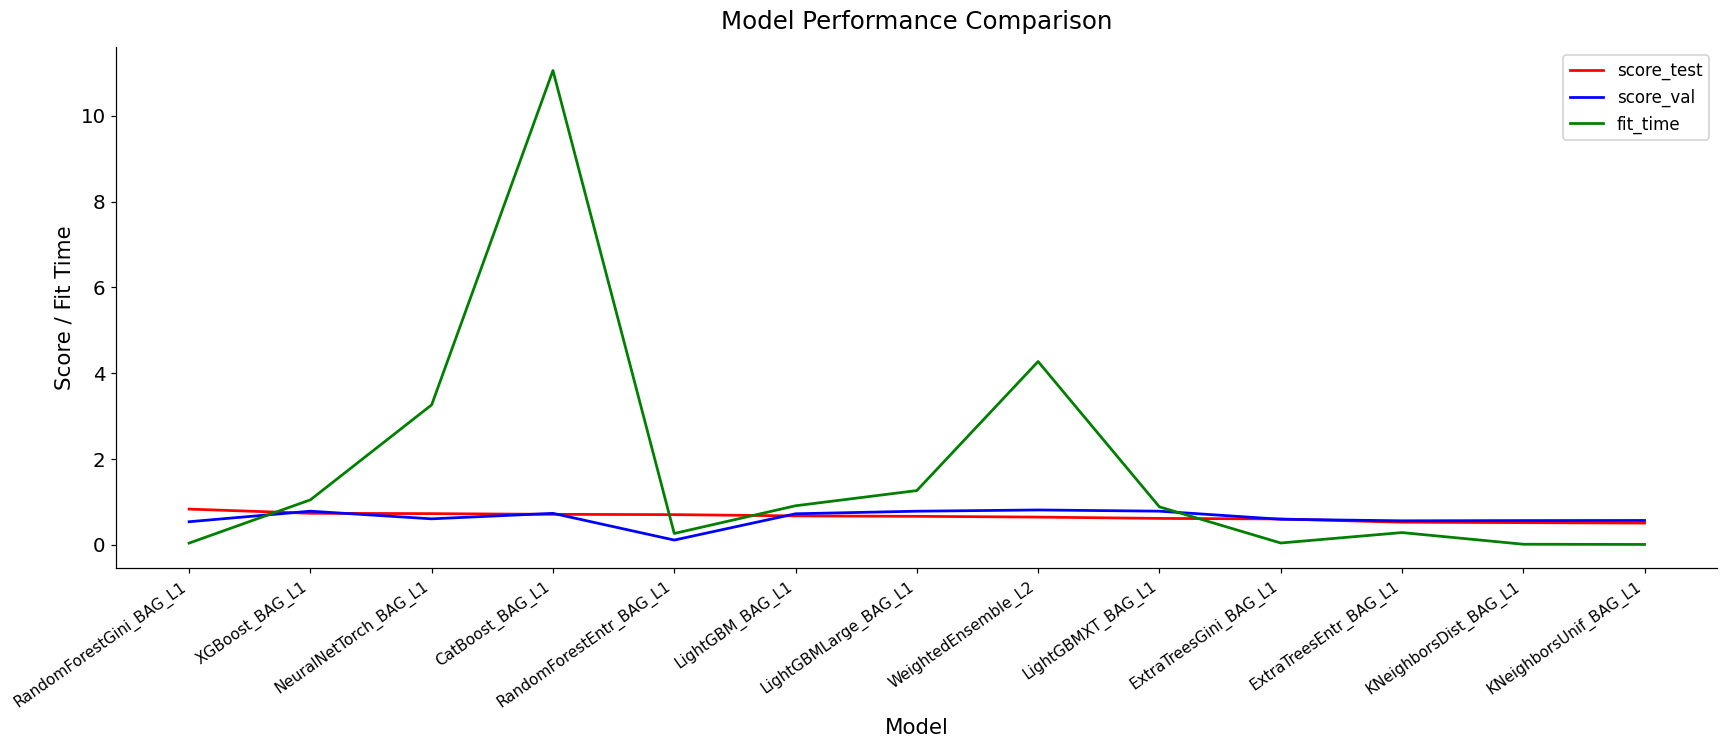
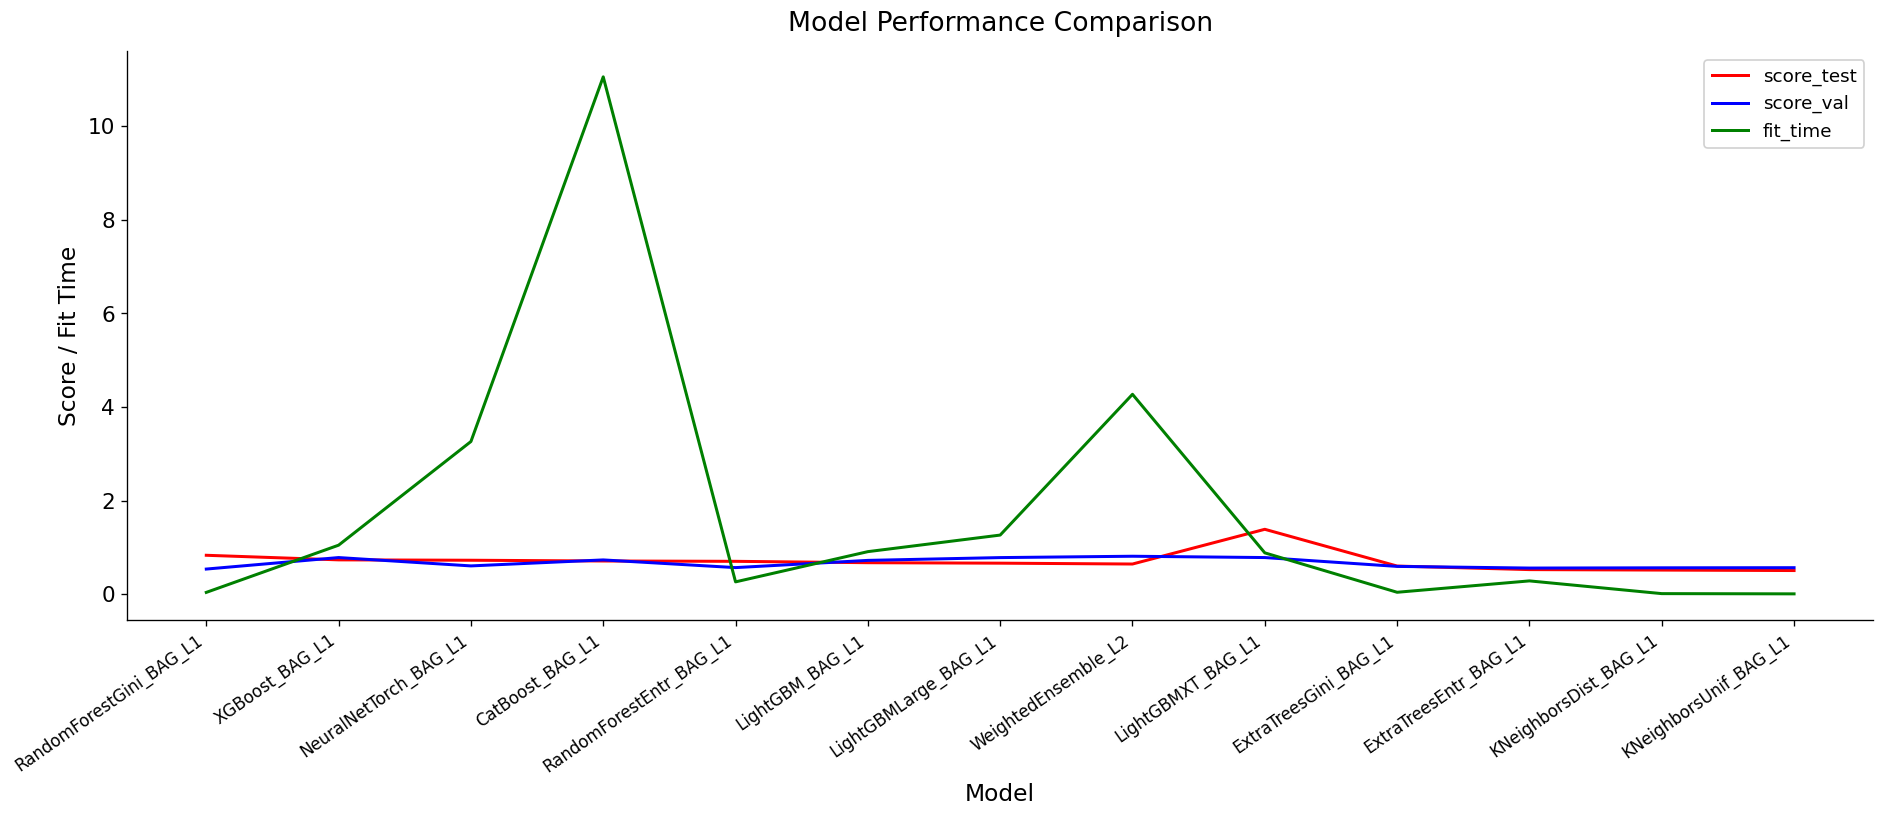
score_val, RandomForestEntr_BAG_L1: 0.1 -> 0.6
score_test, LightGBMXT_BAG_L1: 0.6 -> 1.4
